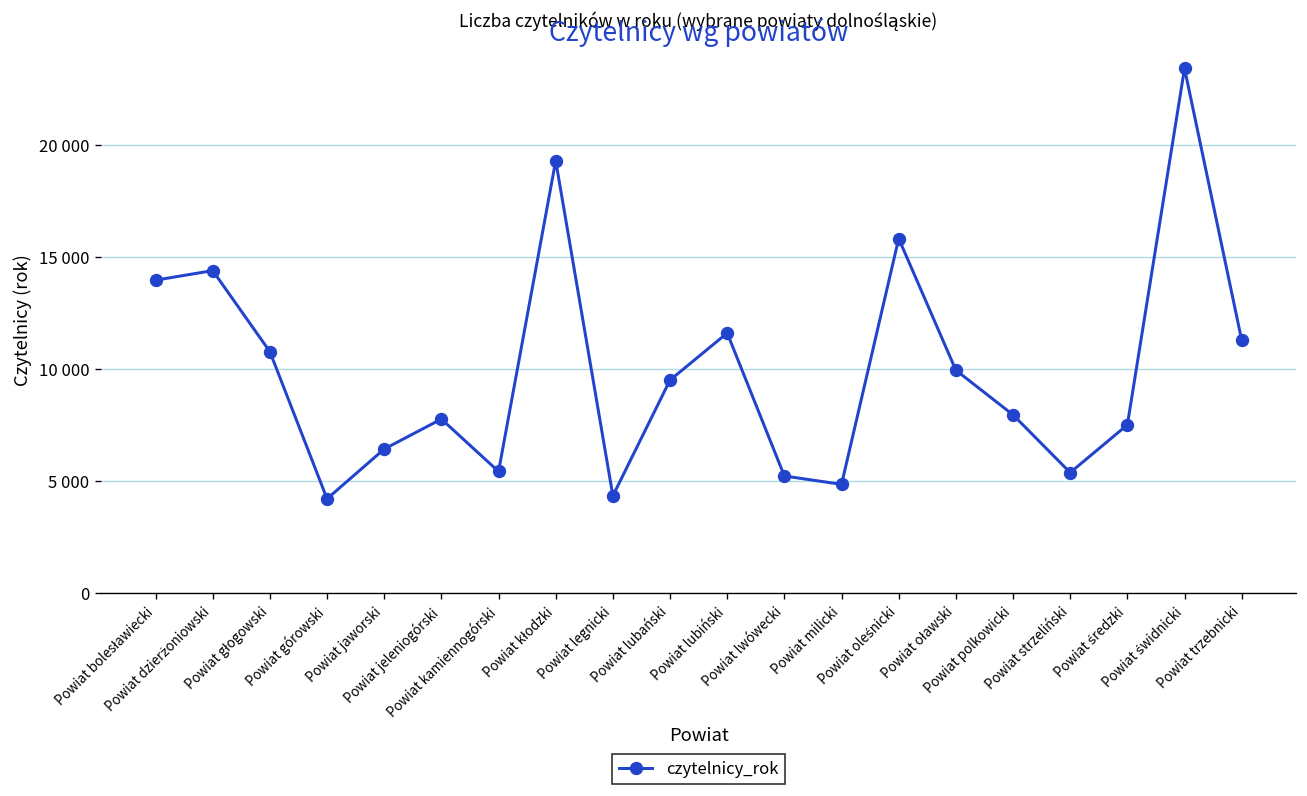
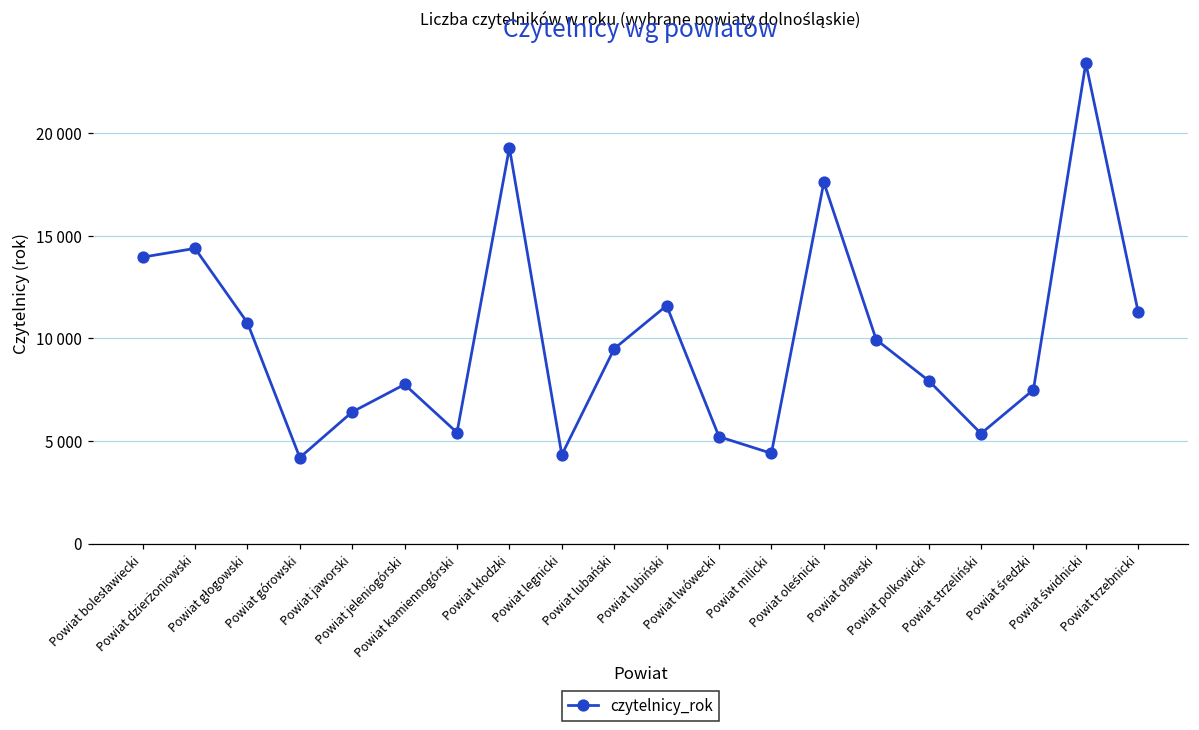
Powiat milicki: 4800 -> 4400
Powiat oleśnicki: 15800 -> 17600
